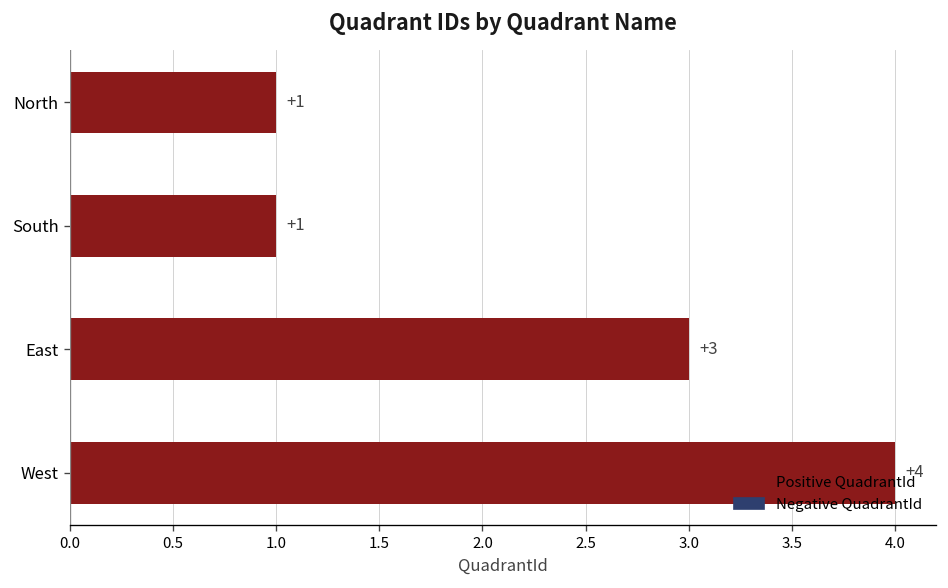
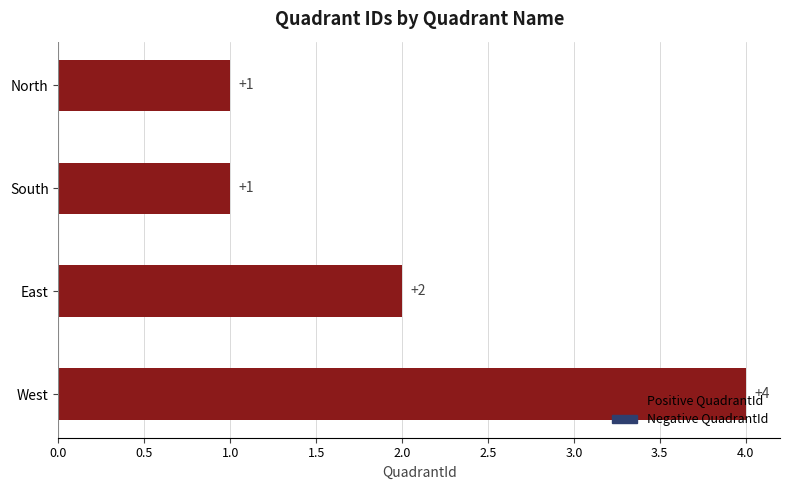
East: +3 -> +2
